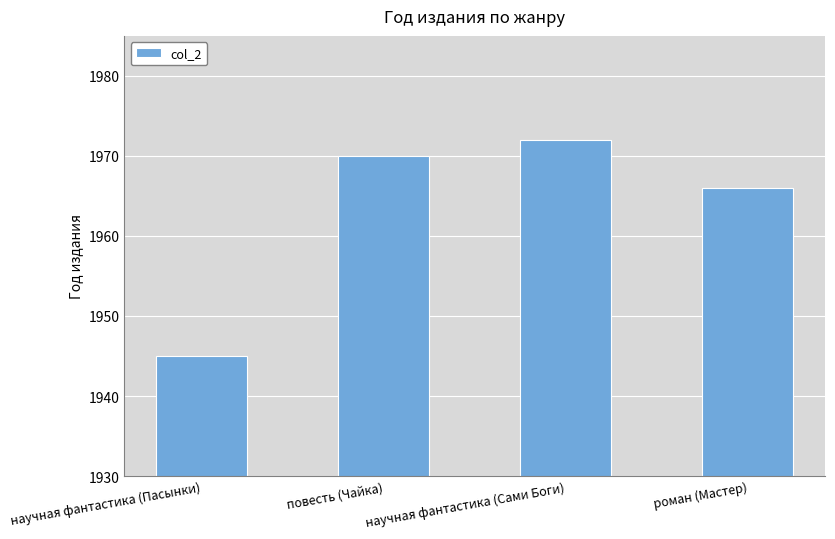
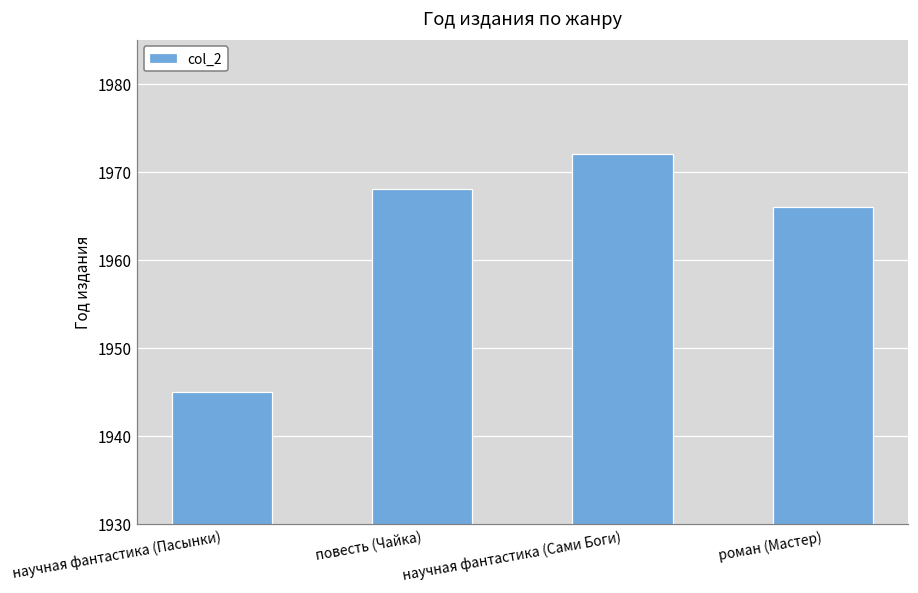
повесть (Чайка): 1970 -> 1968
